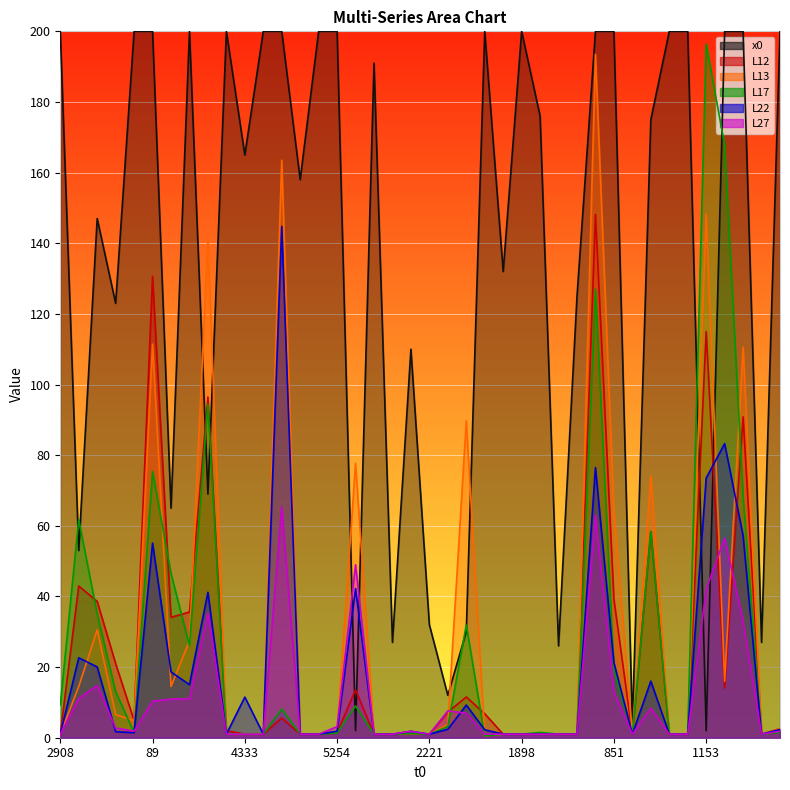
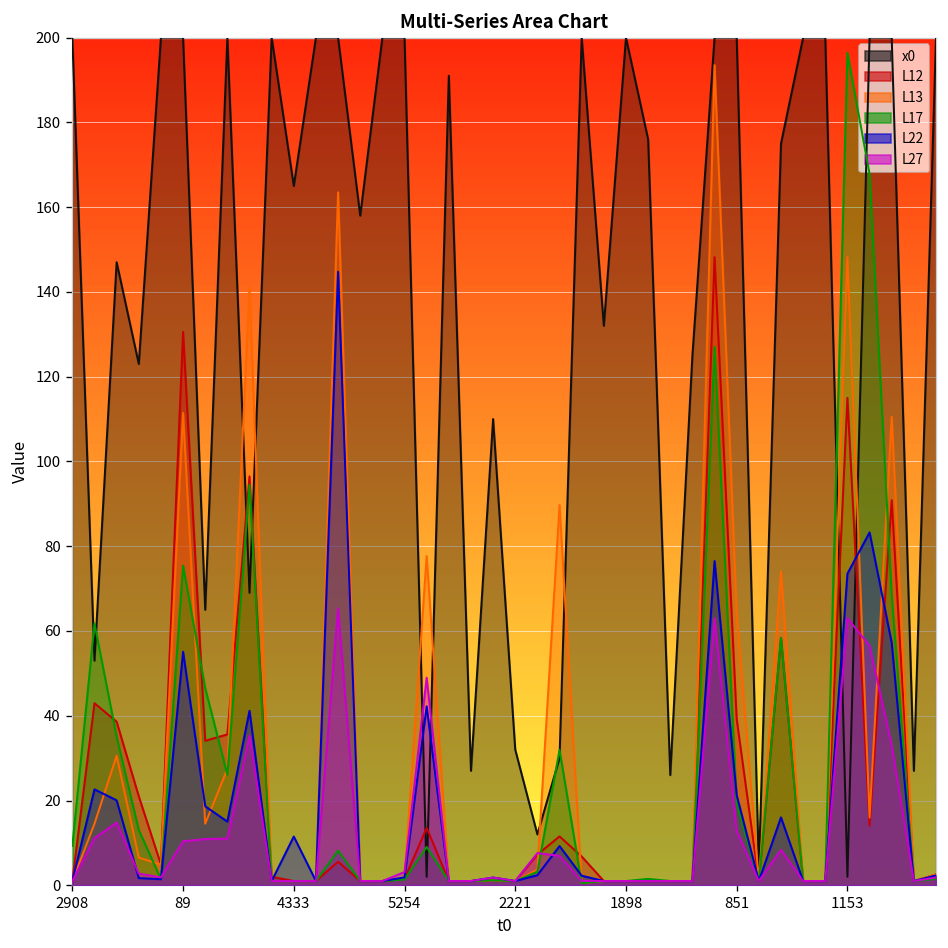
L27, 1153: 42 -> 63
